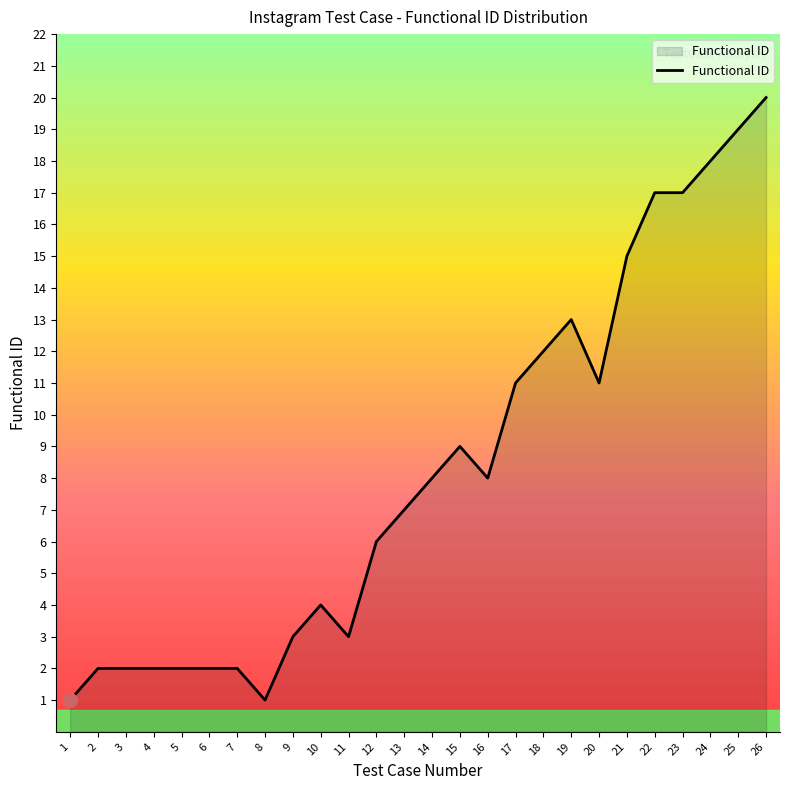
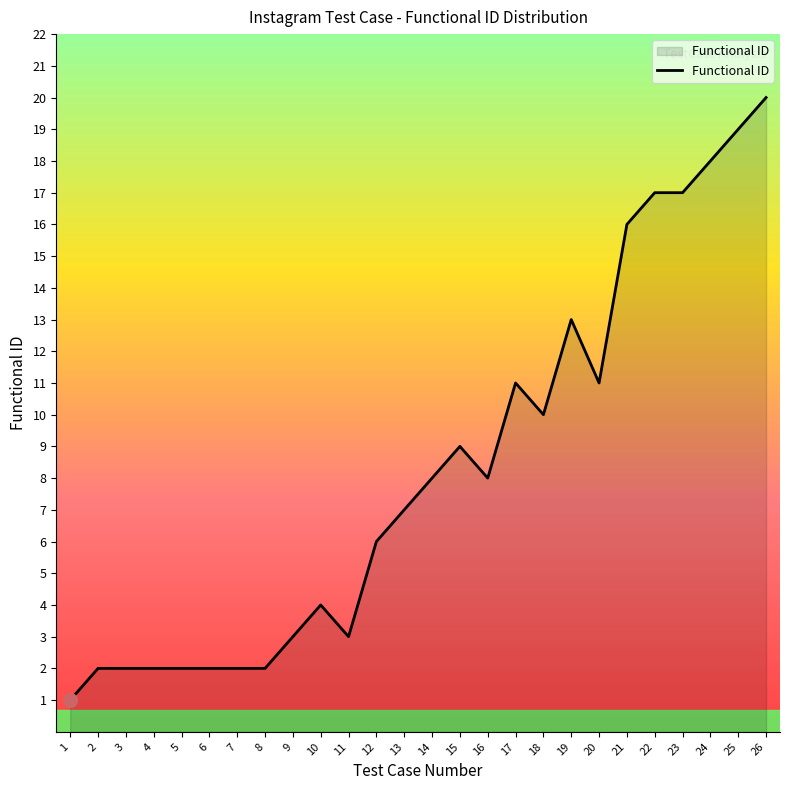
Functional ID, 8: 1 -> 2
Functional ID, 18: 12 -> 10
Functional ID, 21: 15 -> 16
